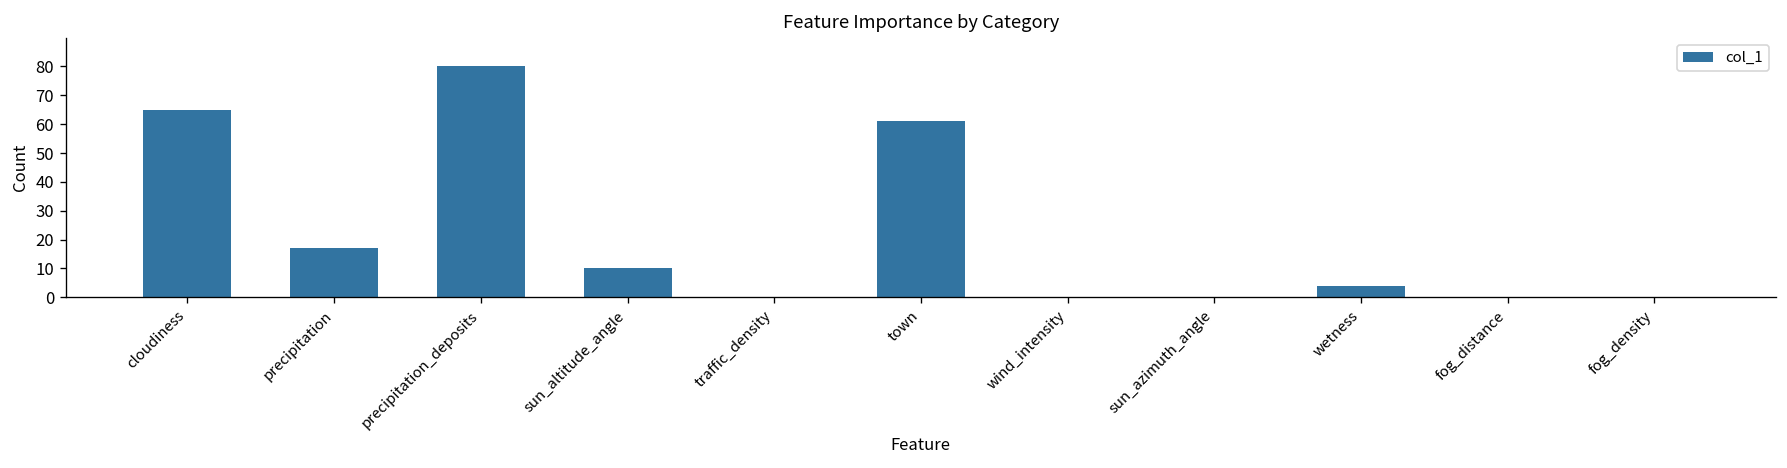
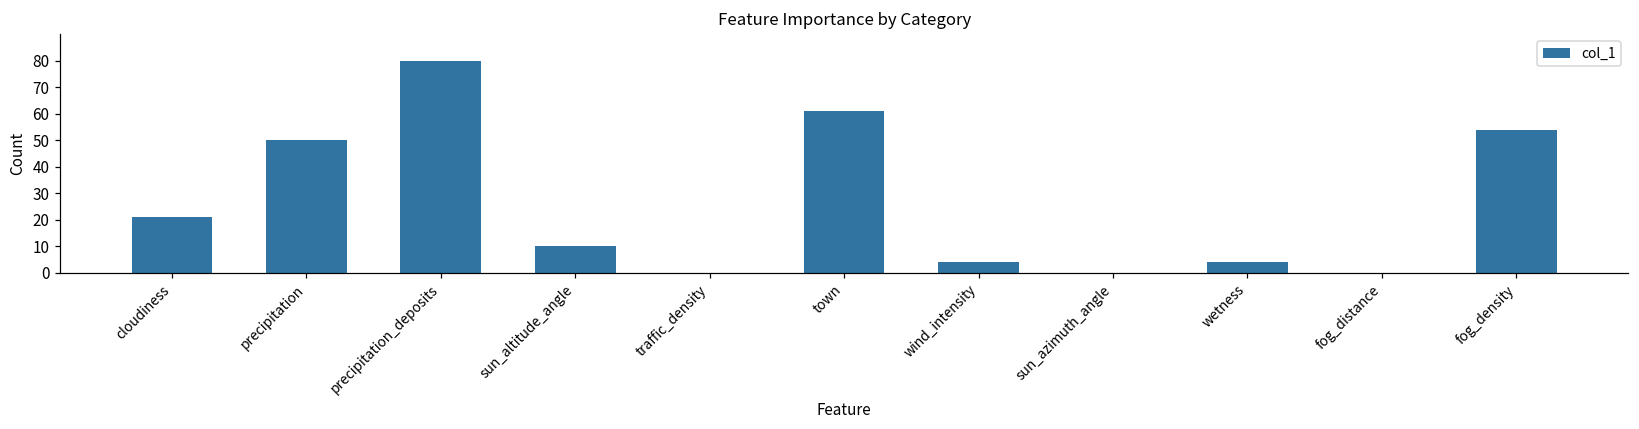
cloudiness: 65 -> 21
precipitation: 17 -> 50
wind_intensity: 0 -> 4
fog_density: 0 -> 54
